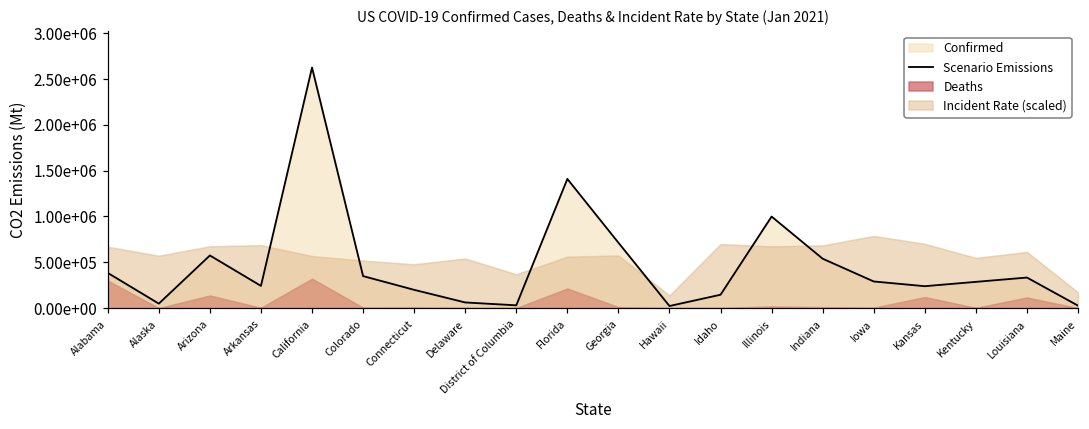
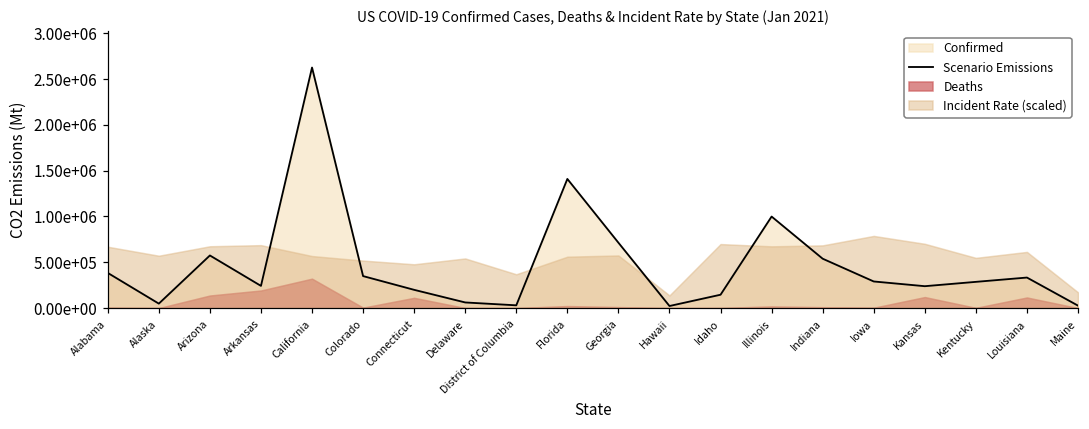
Deaths, Alabama: 300000 -> 0
Deaths, Arkansas: 0 -> 200000
Deaths, Connecticut: 0 -> 100000
Deaths, Florida: 200000 -> 0
